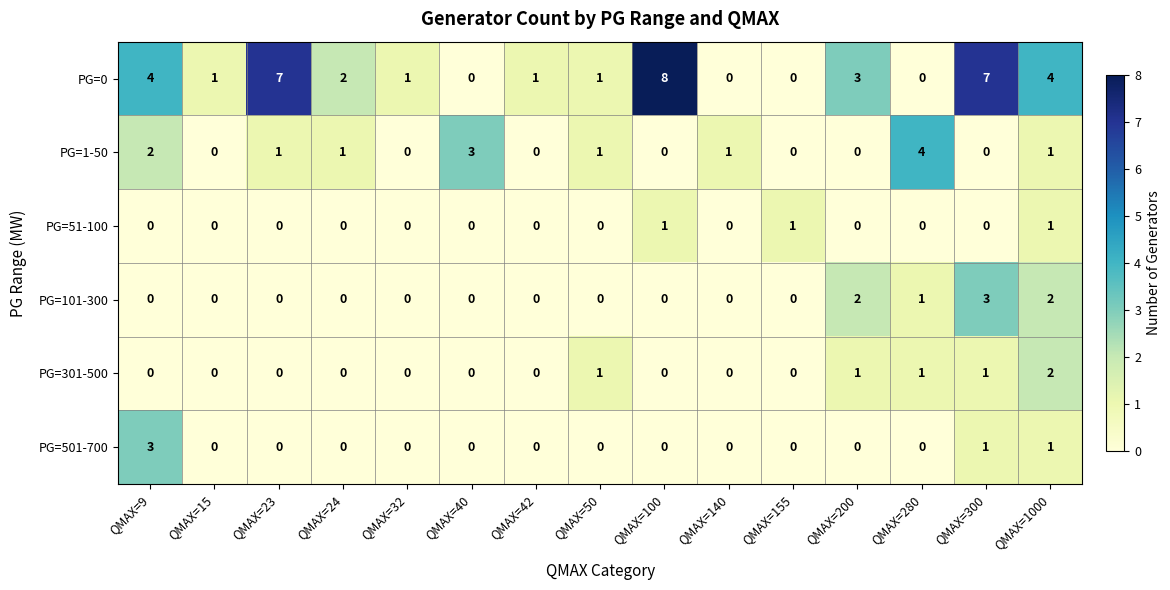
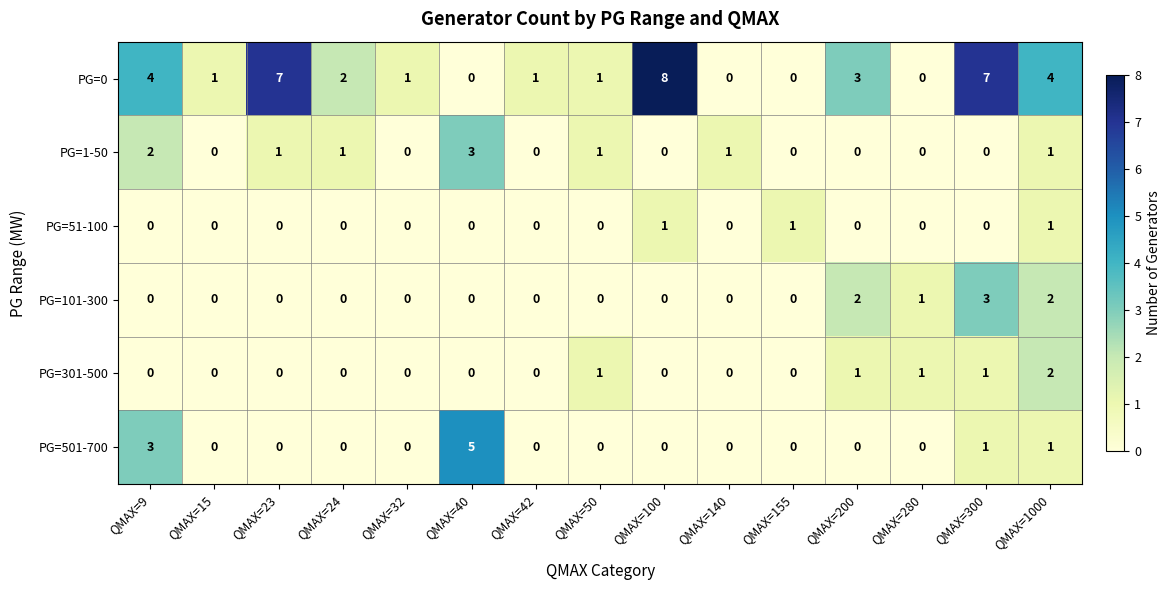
PG=1-50, QMAX=280: 4 -> 0
PG=501-700, QMAX=40: 0 -> 5
